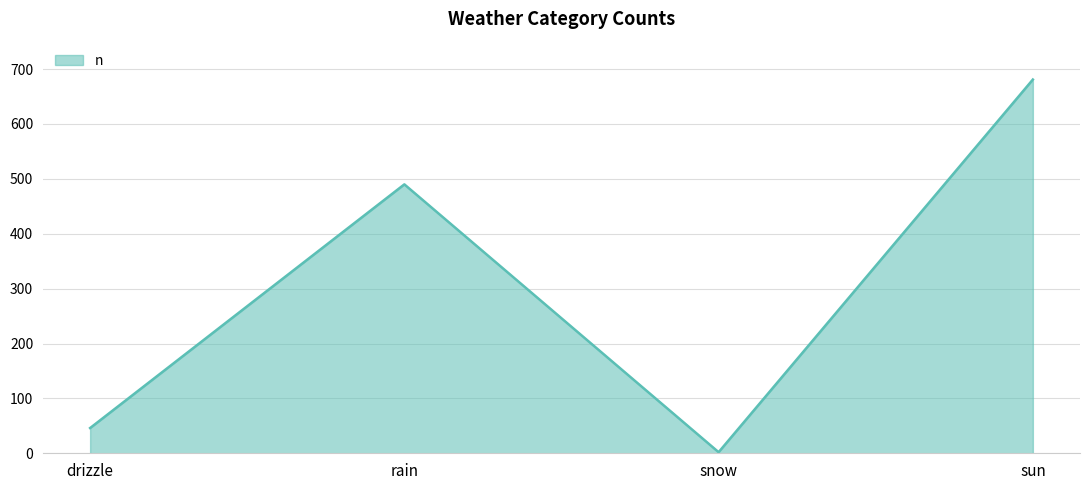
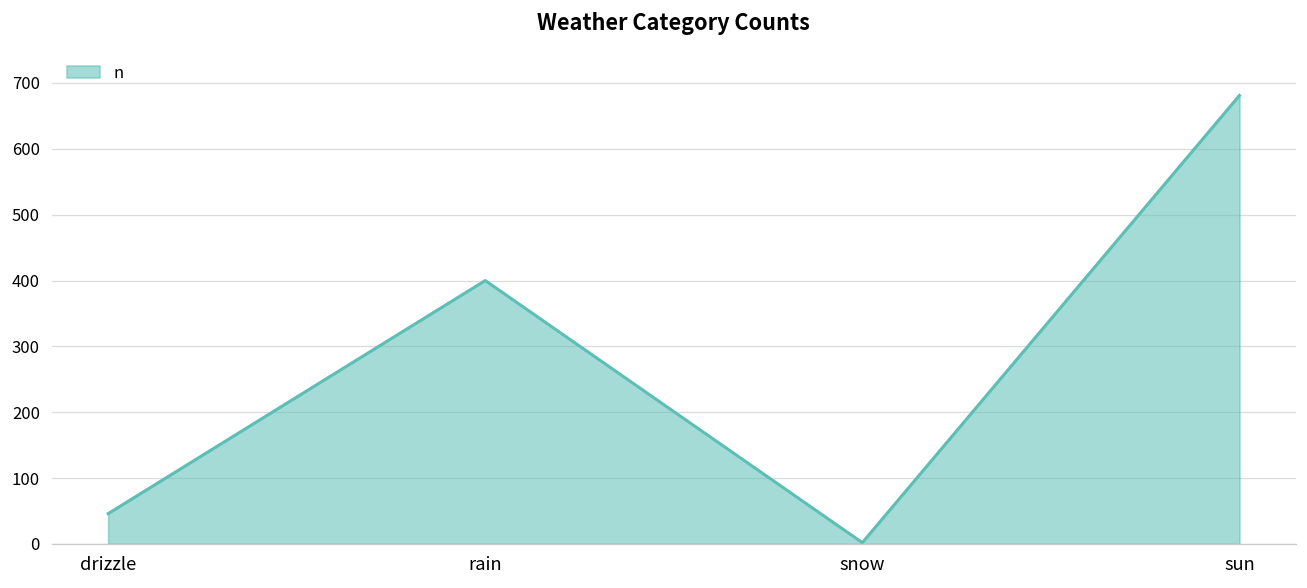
rain: 490 -> 400
